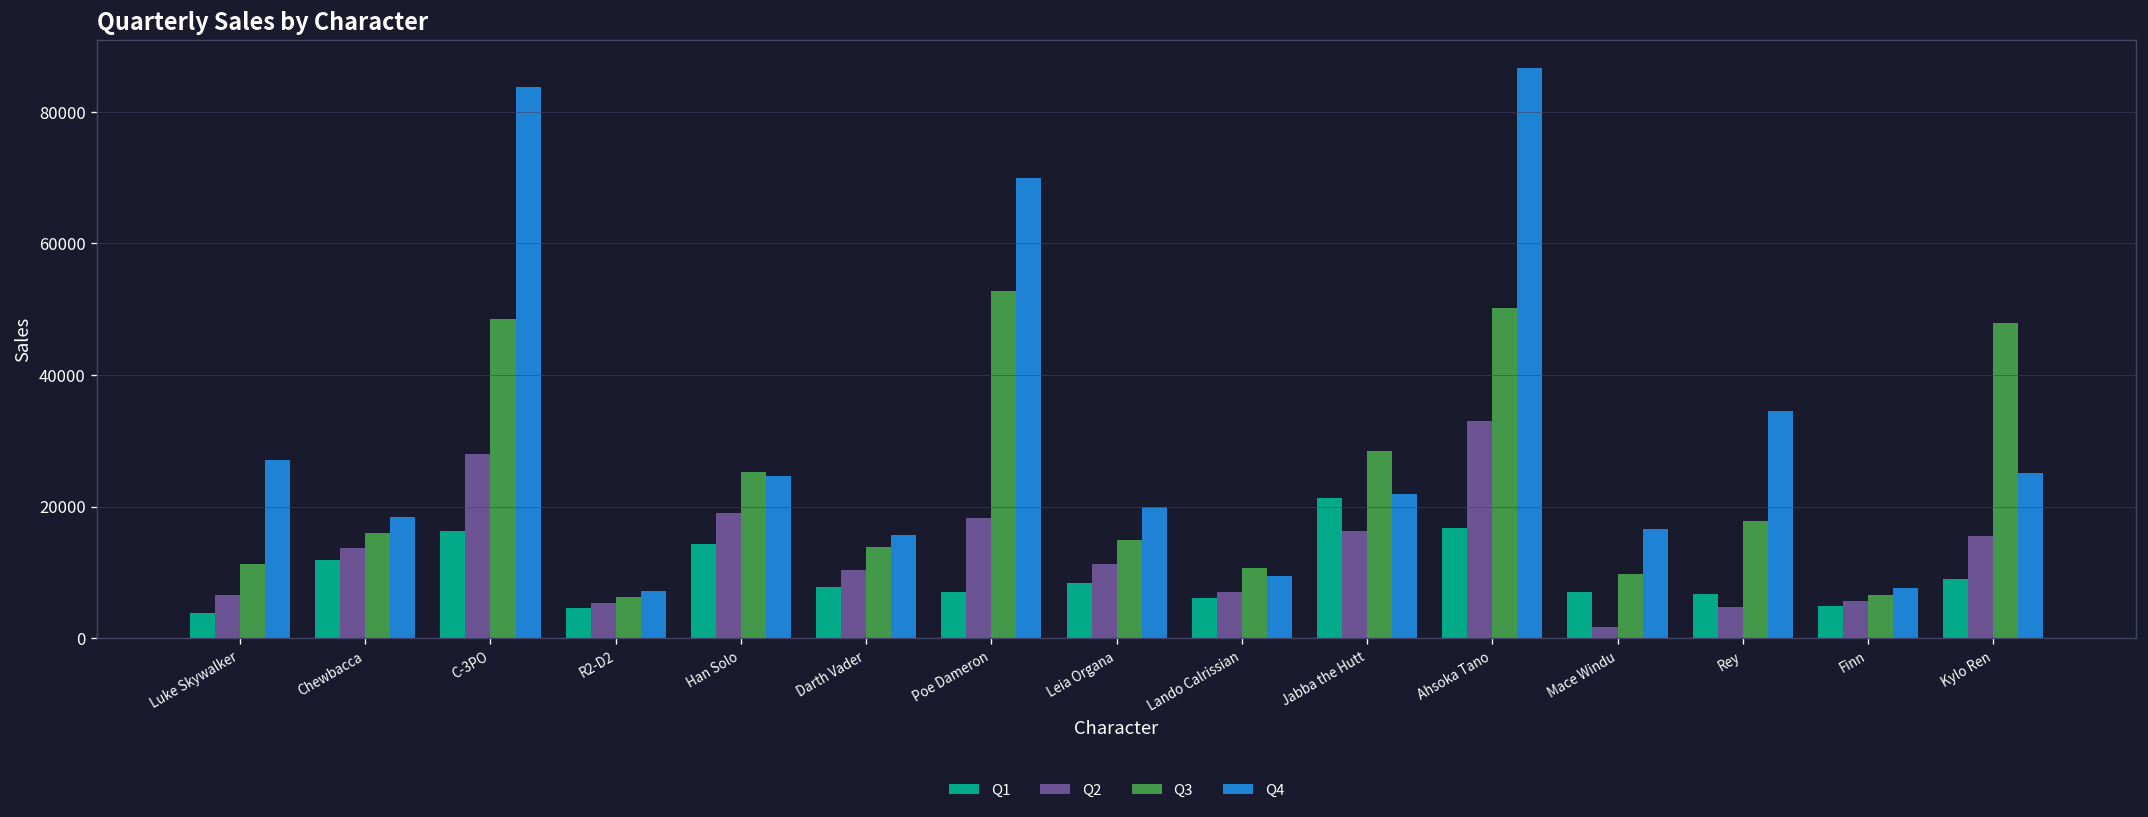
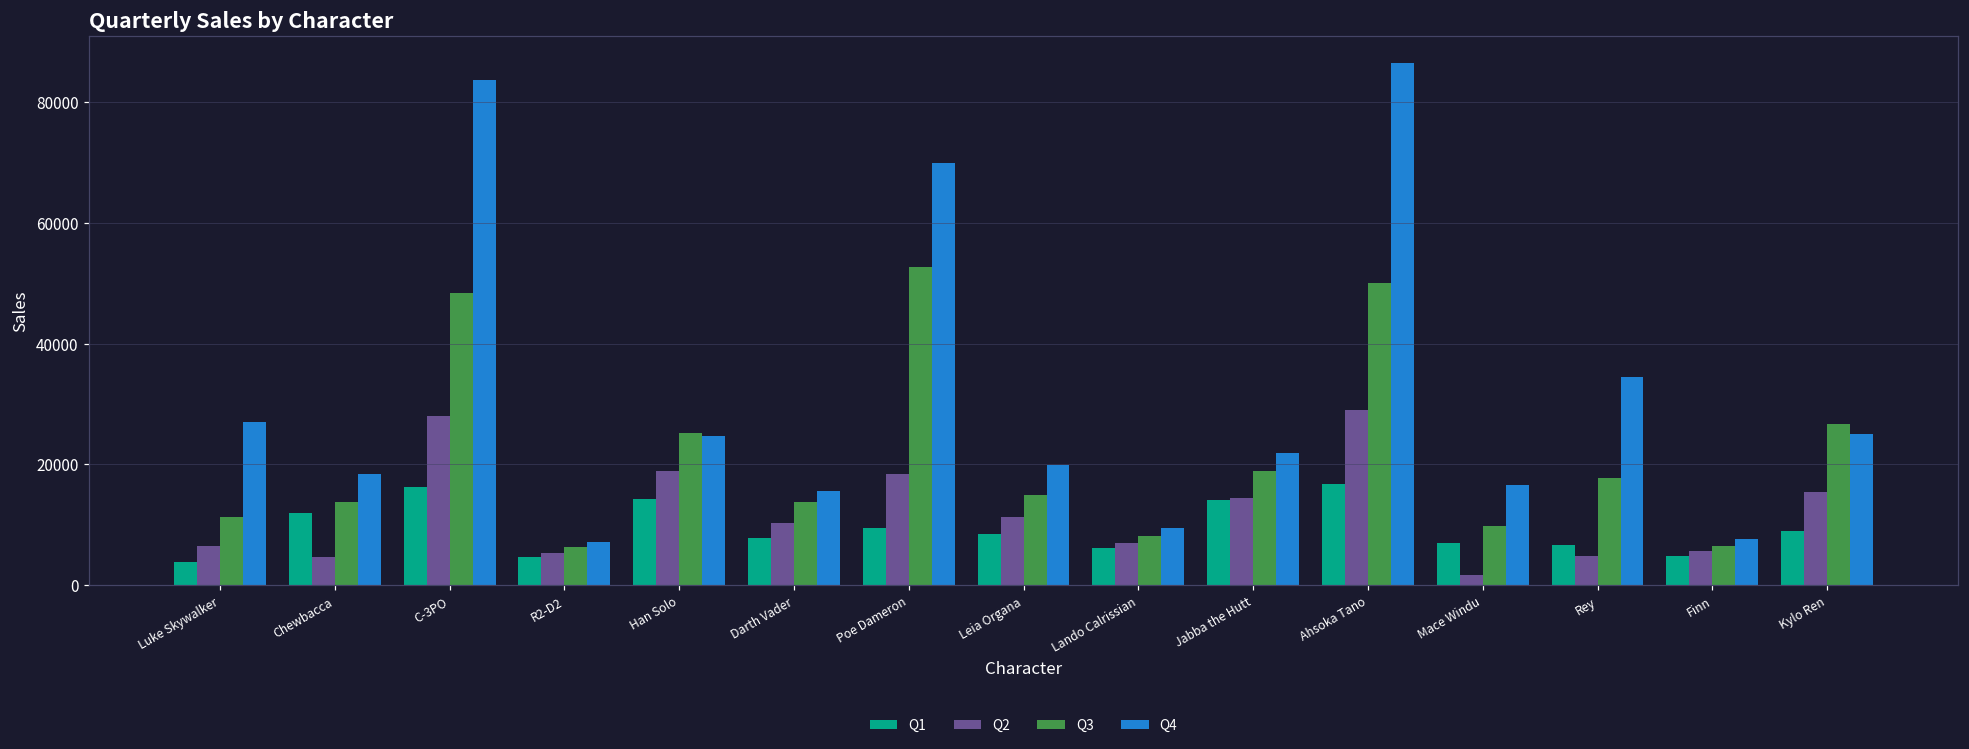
Q2, Chewbacca: 14000 -> 5000
Q3, Chewbacca: 16000 -> 14000
Q1, Poe Dameron: 7000 -> 9000
Q3, Lando Calrissian: 11000 -> 8000
Q1, Jabba the Hutt: 21000 -> 14000
Q2, Jabba the Hutt: 16000 -> 14000
Q3, Jabba the Hutt: 28000 -> 19000
Q2, Ahsoka Tano: 33000 -> 29000
Q3, Kylo Ren: 48000 -> 27000
